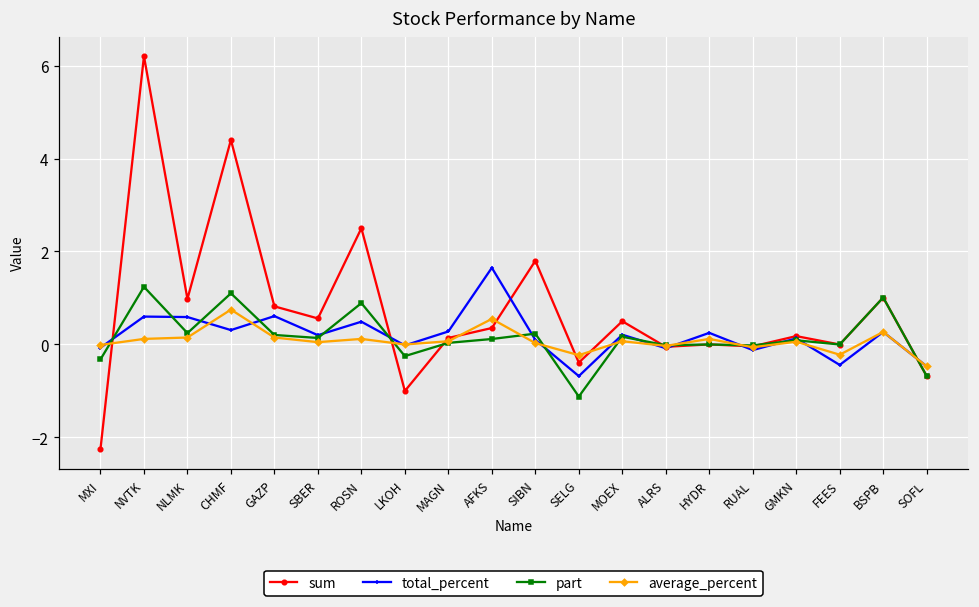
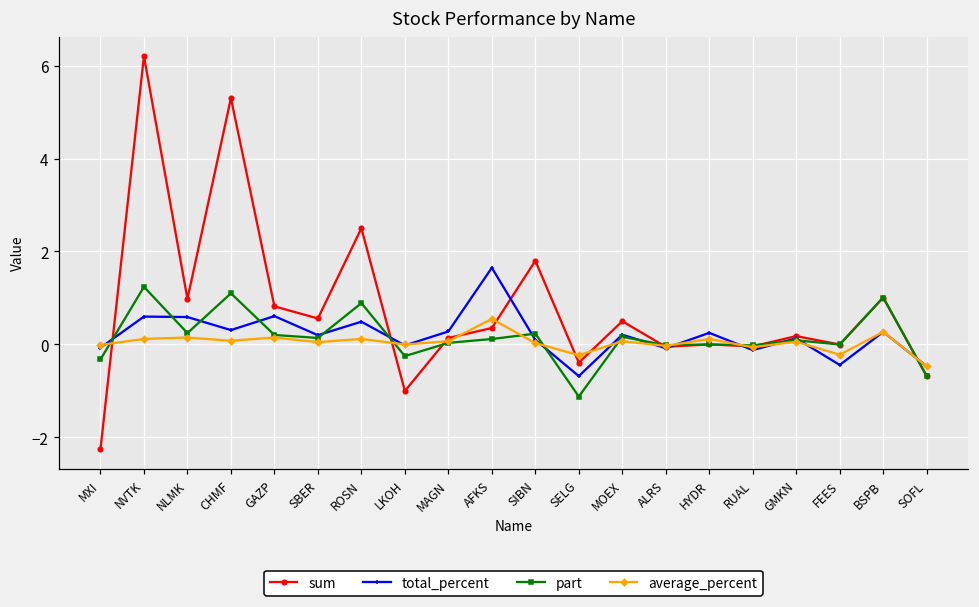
sum, CHMF: 4.4 -> 5.3
average_percent, CHMF: 0.8 -> 0.1
